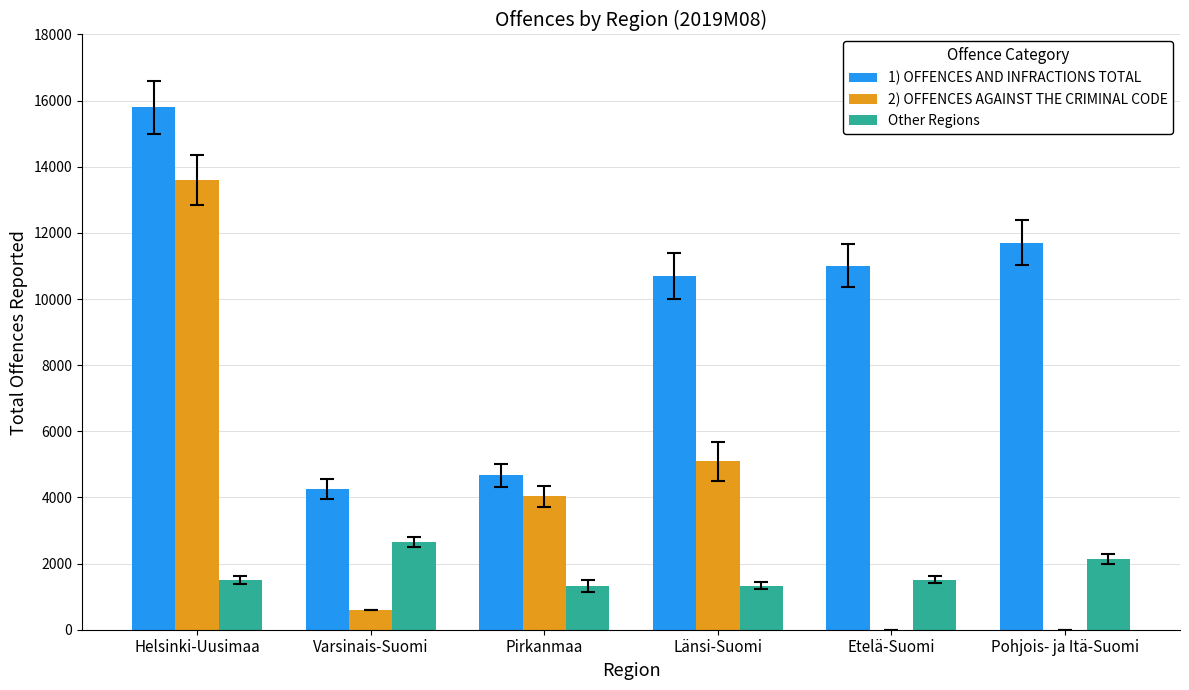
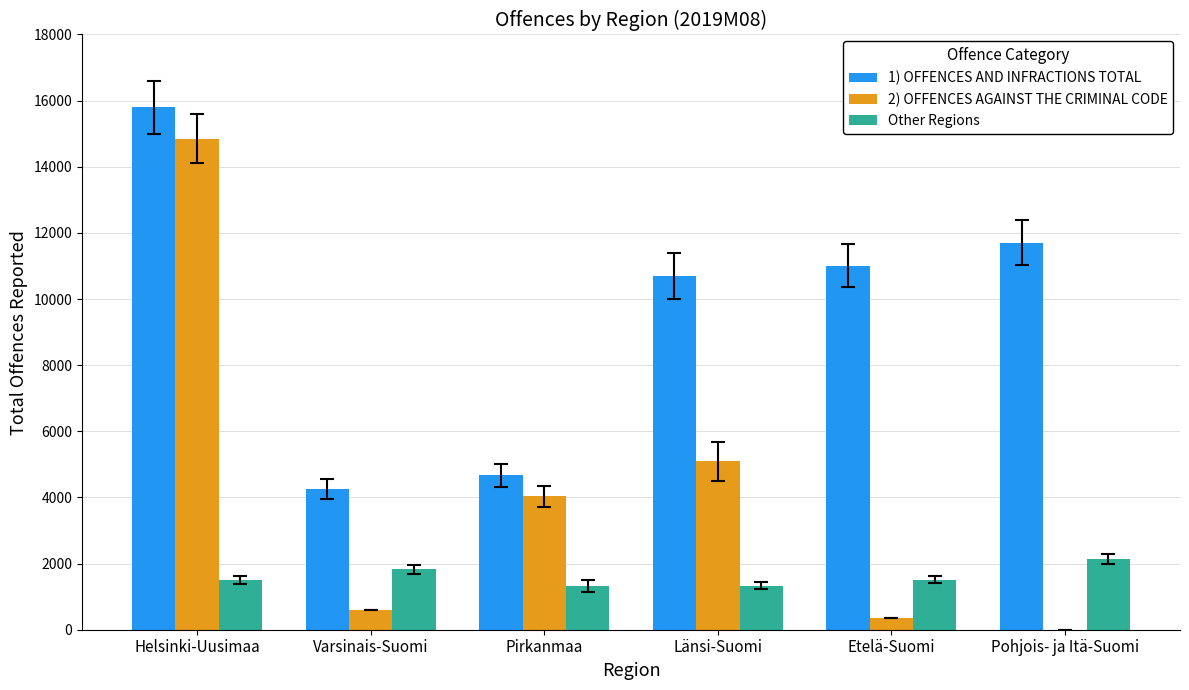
2) OFFENCES AGAINST THE CRIMINAL CODE, Helsinki-Uusimaa: 13600 -> 14800
Other Regions, Varsinais-Suomi: 2600 -> 1800
2) OFFENCES AGAINST THE CRIMINAL CODE, Etelä-Suomi: 0 -> 400
